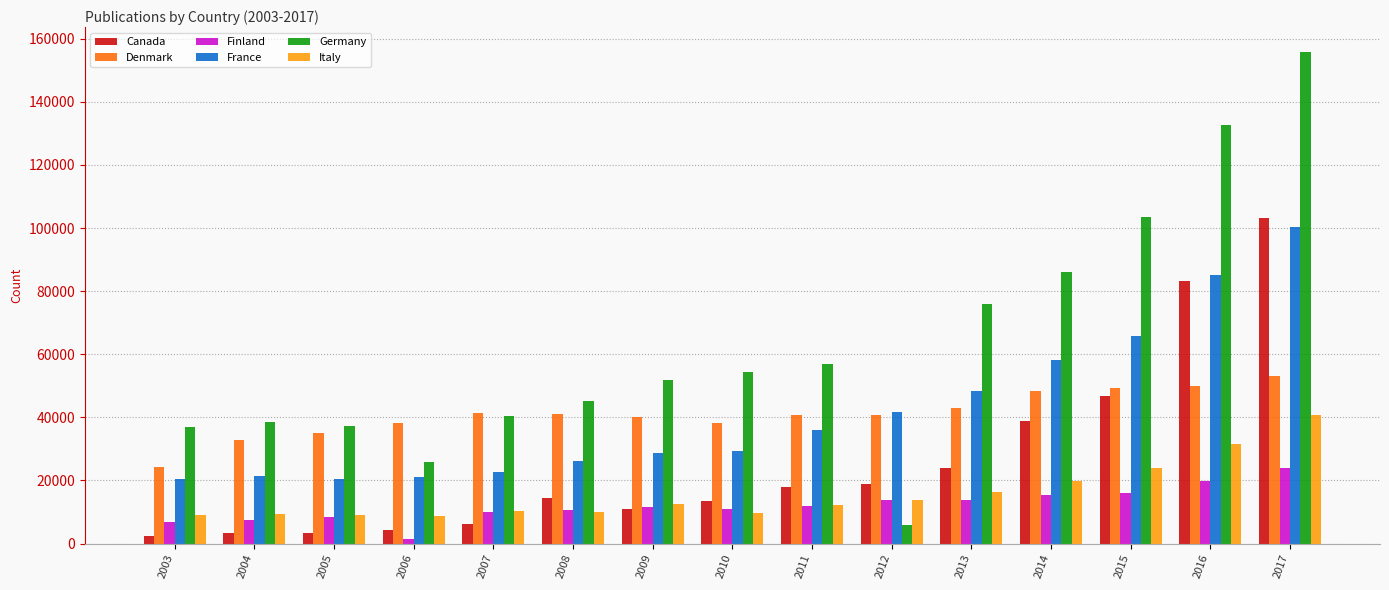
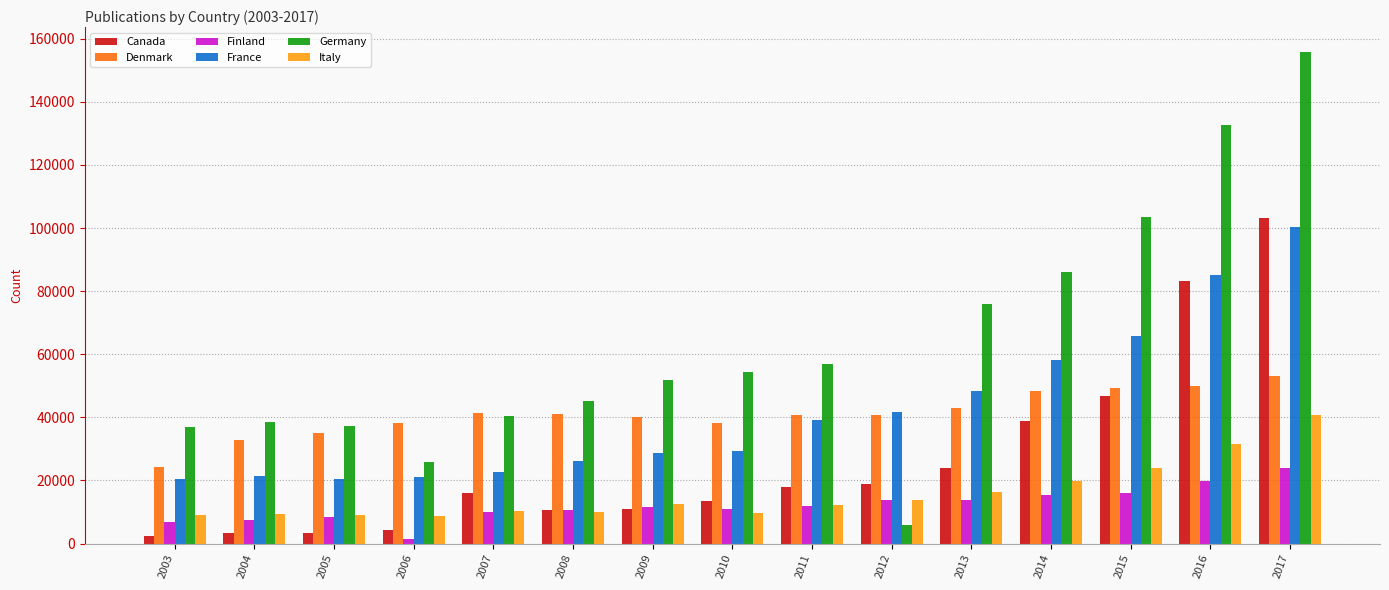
Canada, 2007: 6000 -> 16000
Canada, 2008: 15000 -> 11000
France, 2011: 36000 -> 39000
